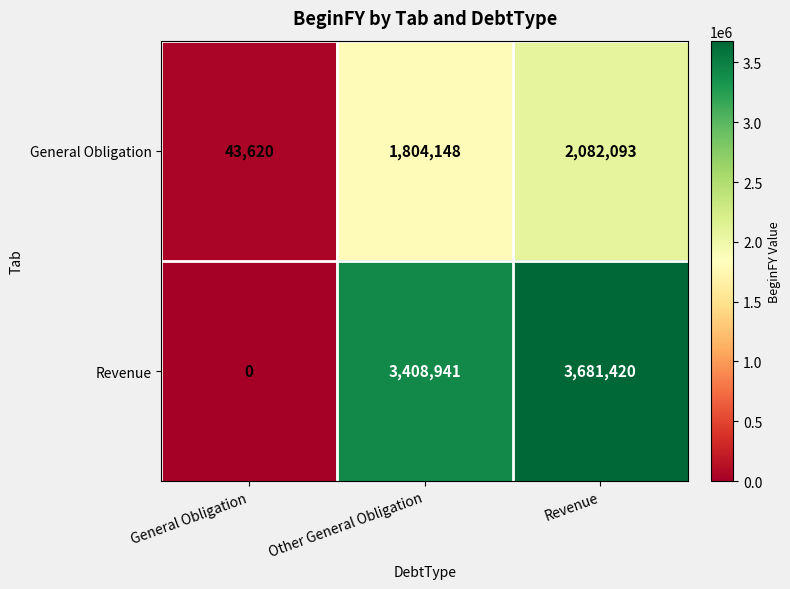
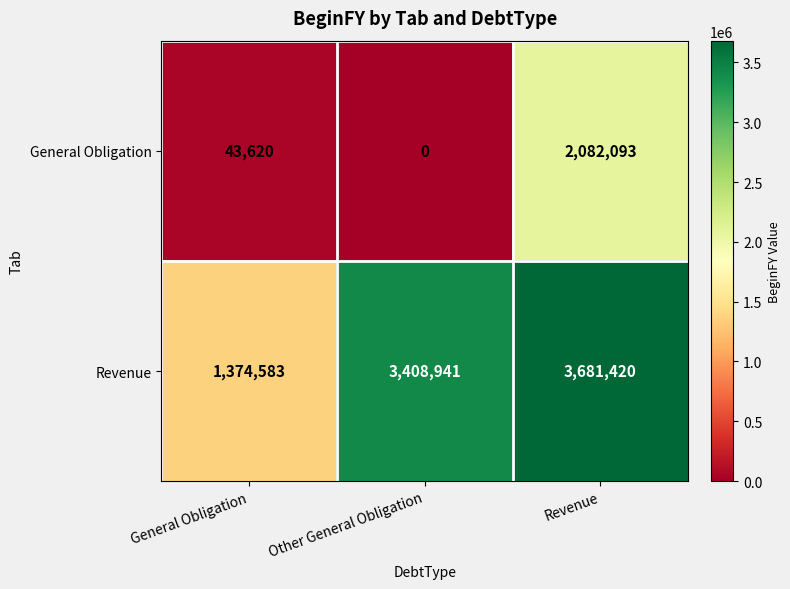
General Obligation, Other General Obligation: 1,804,148 -> 0
Revenue, General Obligation: 0 -> 1,374,583
